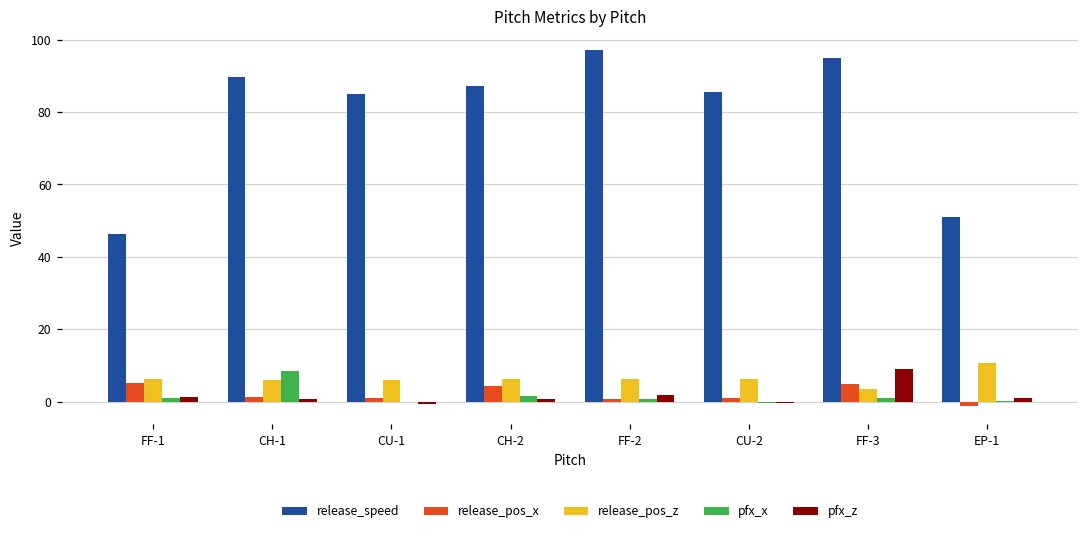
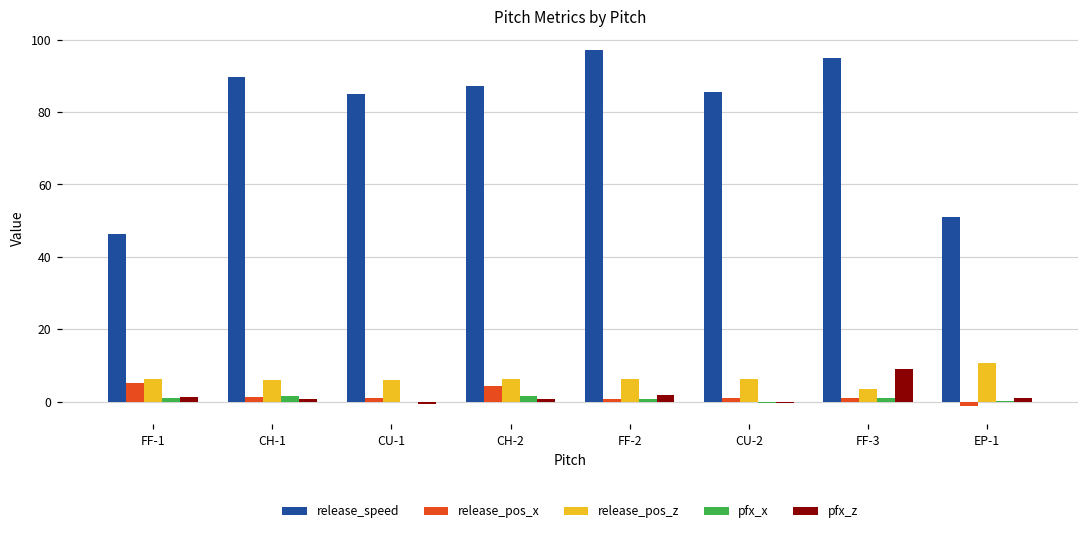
pfx_x, CH-1: 9 -> 1
release_pos_x, FF-3: 5 -> 1
